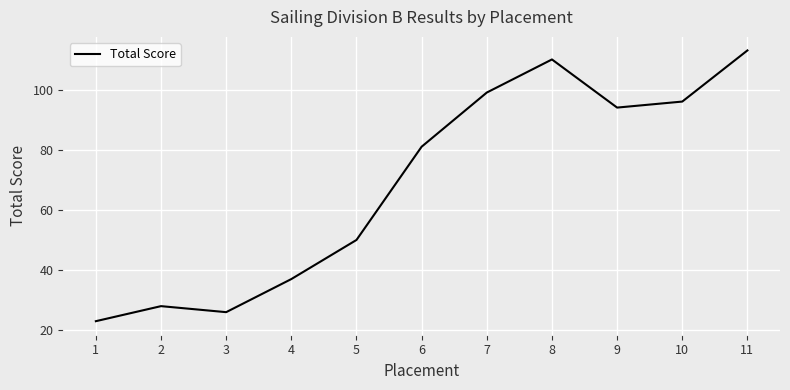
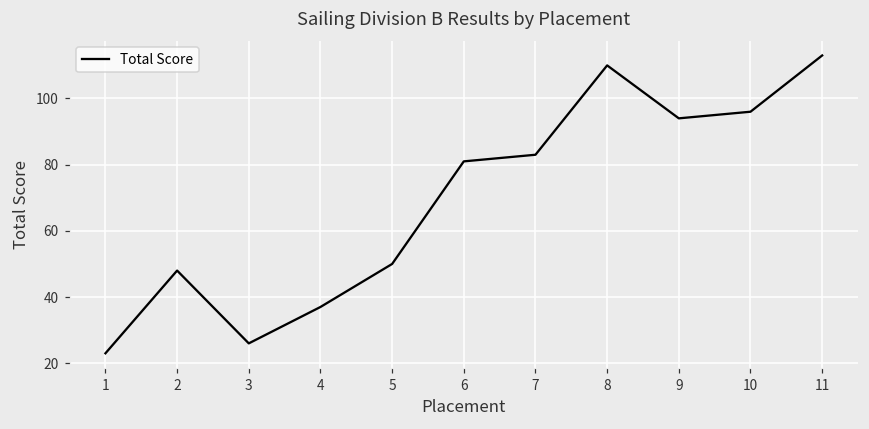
2: 28 -> 48
7: 99 -> 83
